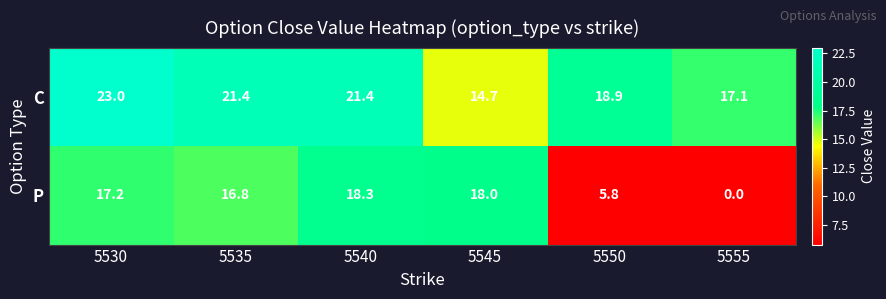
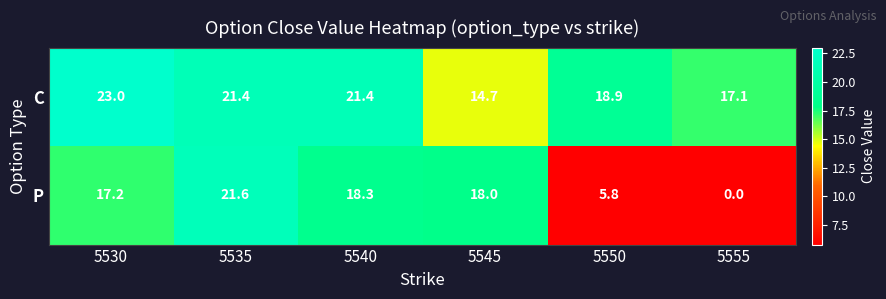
P, 5535: 16.8 -> 21.6
